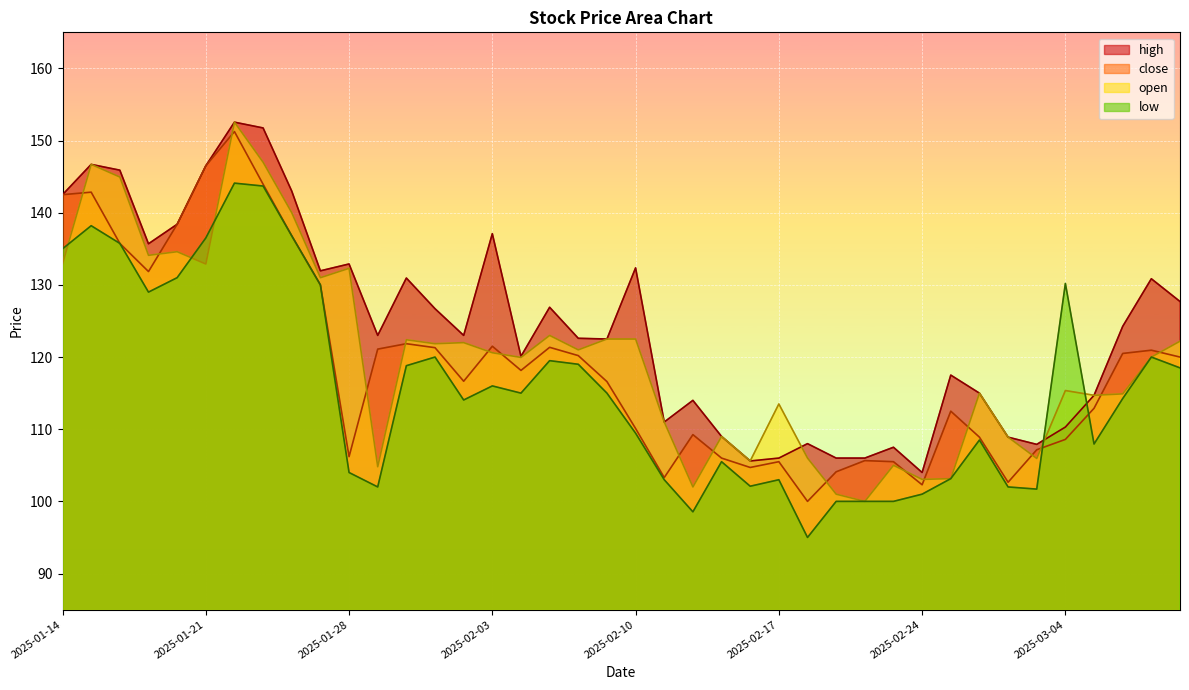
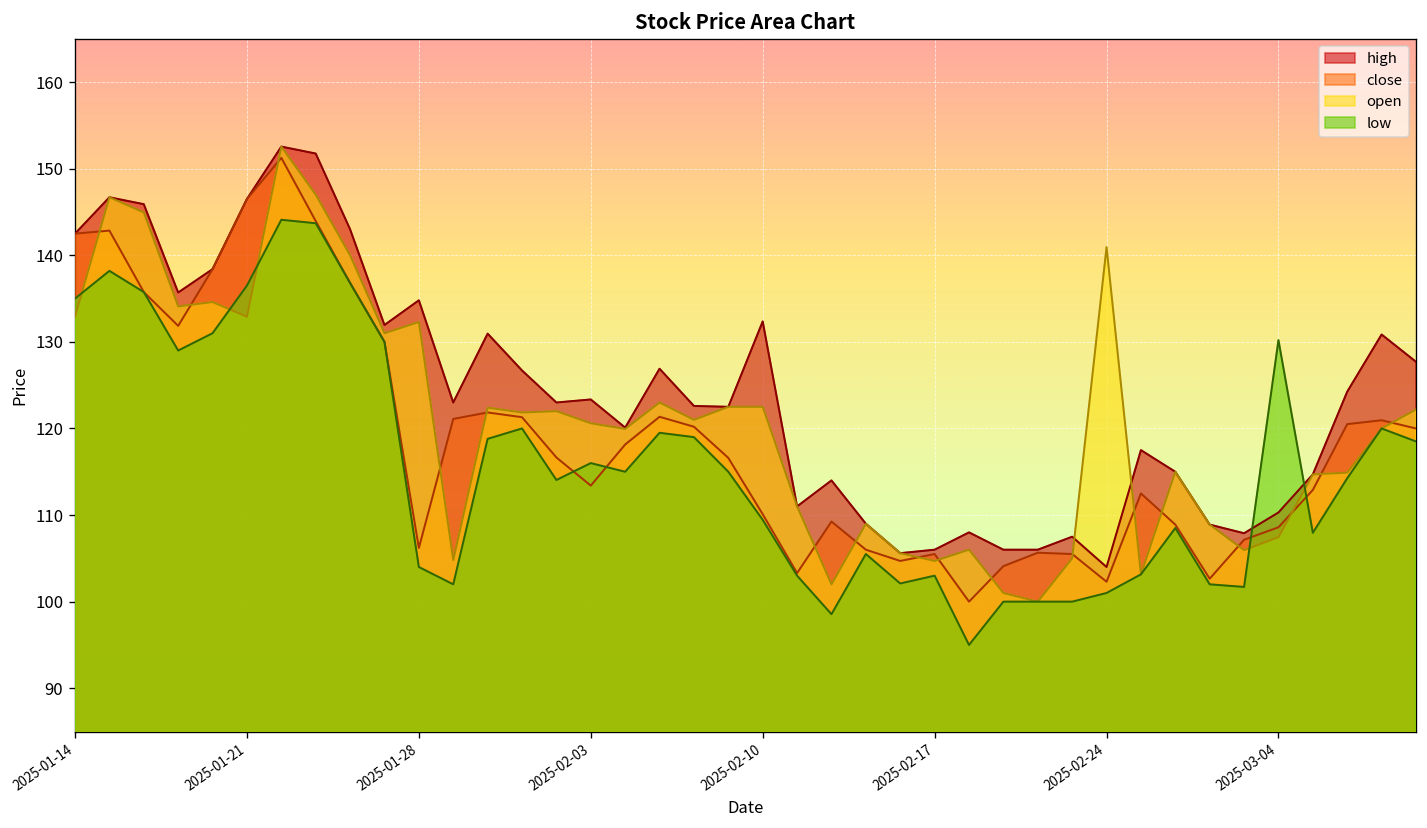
high, 2025-01-28: 133 -> 135
high, 2025-02-03: 137 -> 123
close, 2025-02-03: 122 -> 113
open, 2025-02-17: 114 -> 105
open, 2025-02-24: 103 -> 141
open, 2025-03-04: 115 -> 107
